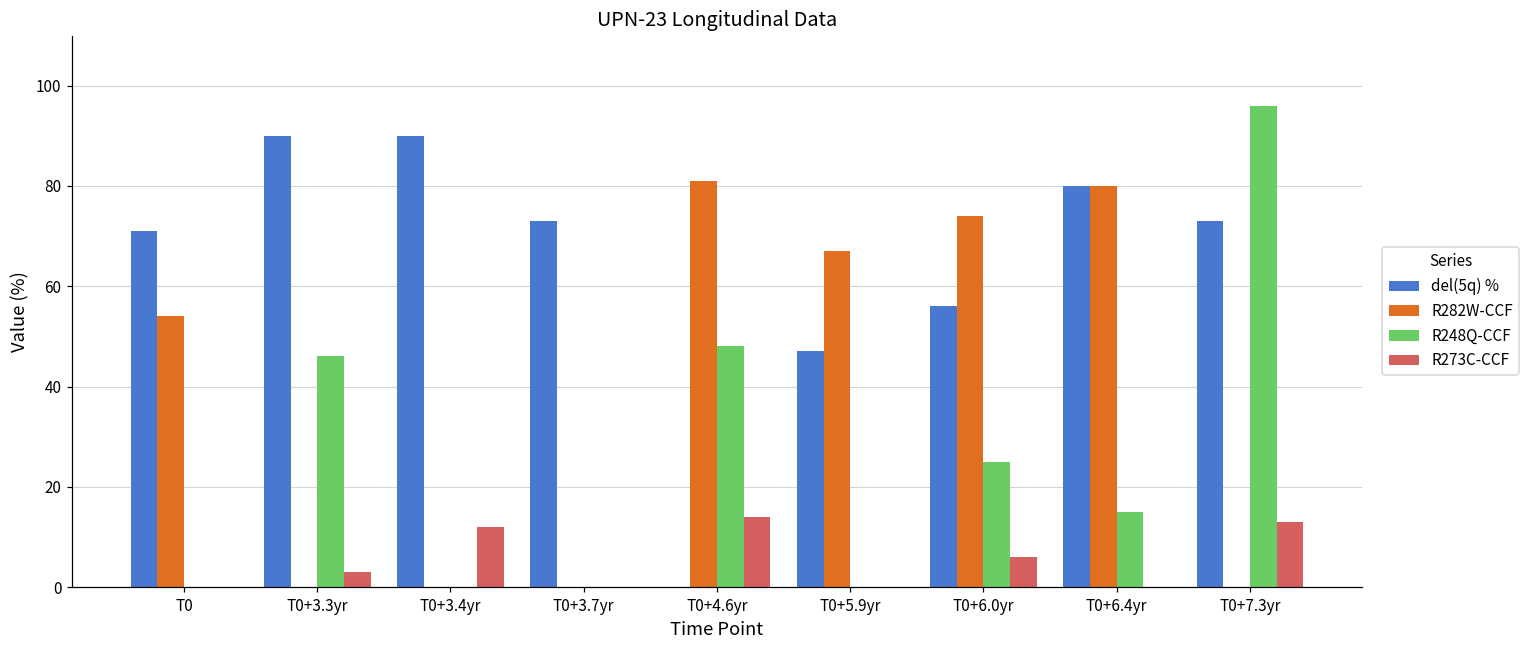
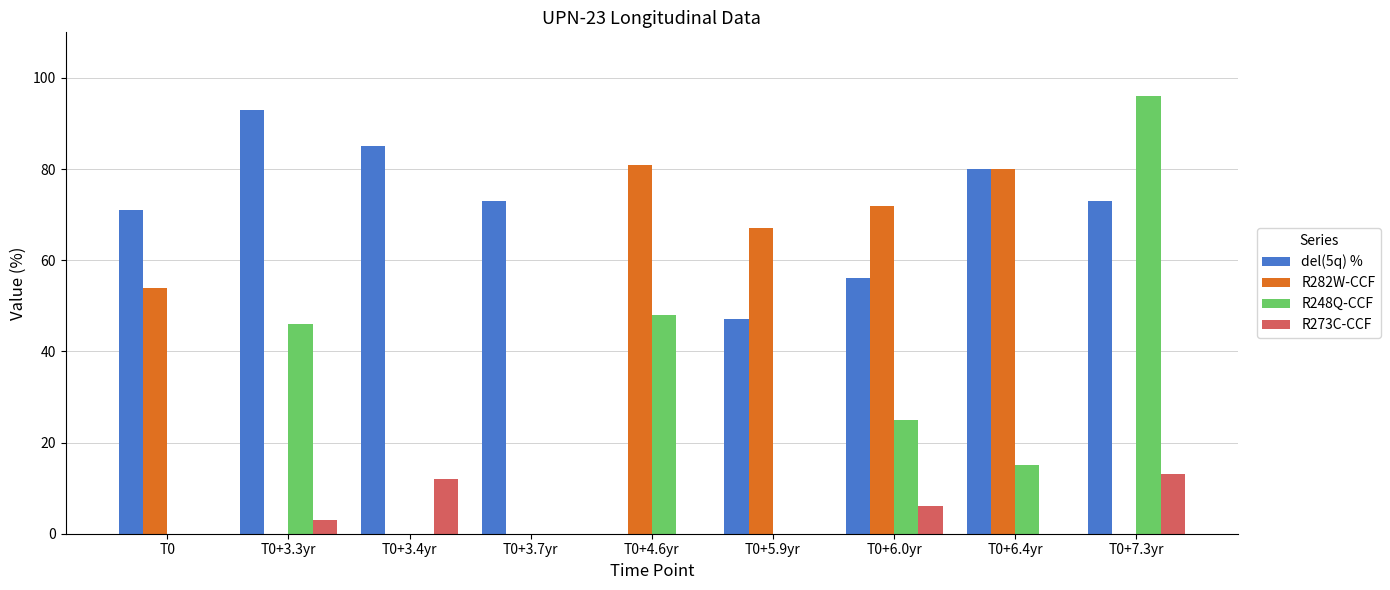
del(5q) %, T0+3.3yr: 90 -> 93
del(5q) %, T0+3.4yr: 90 -> 85
R273C-CCF, T0+4.6yr: 14 -> 0
R282W-CCF, T0+6.0yr: 74 -> 72
